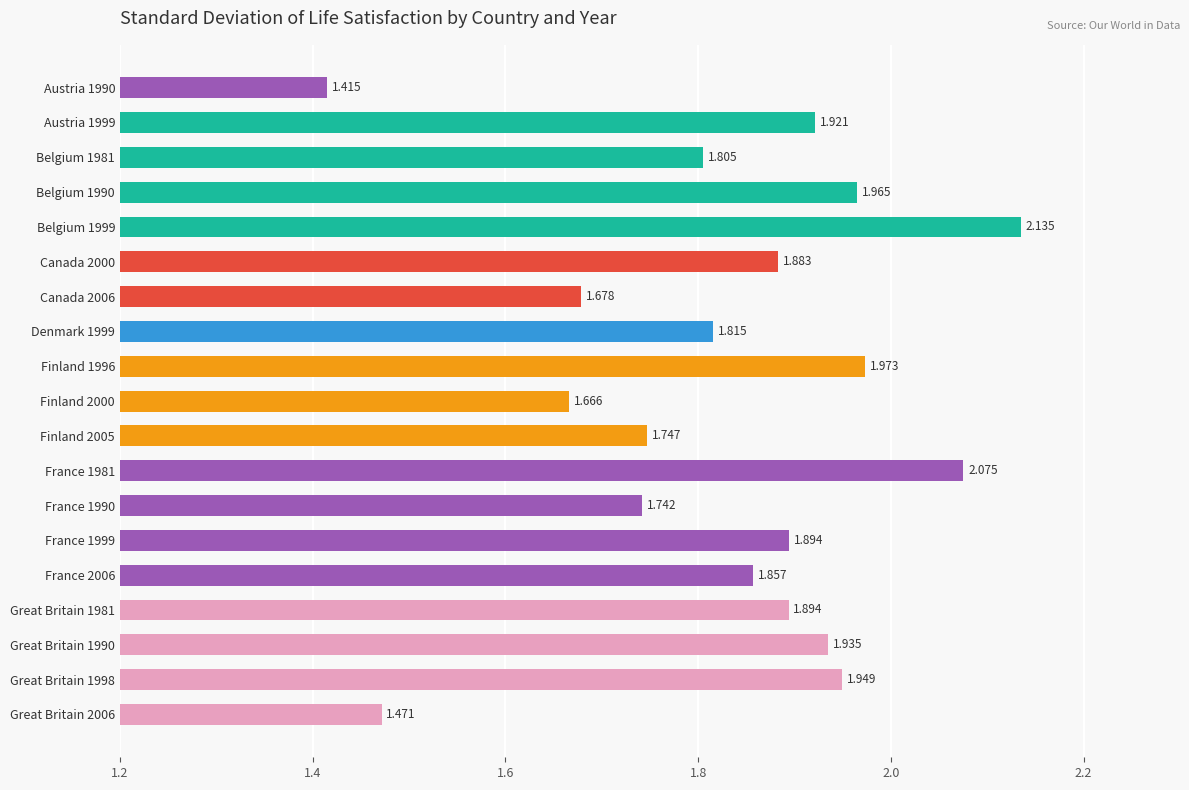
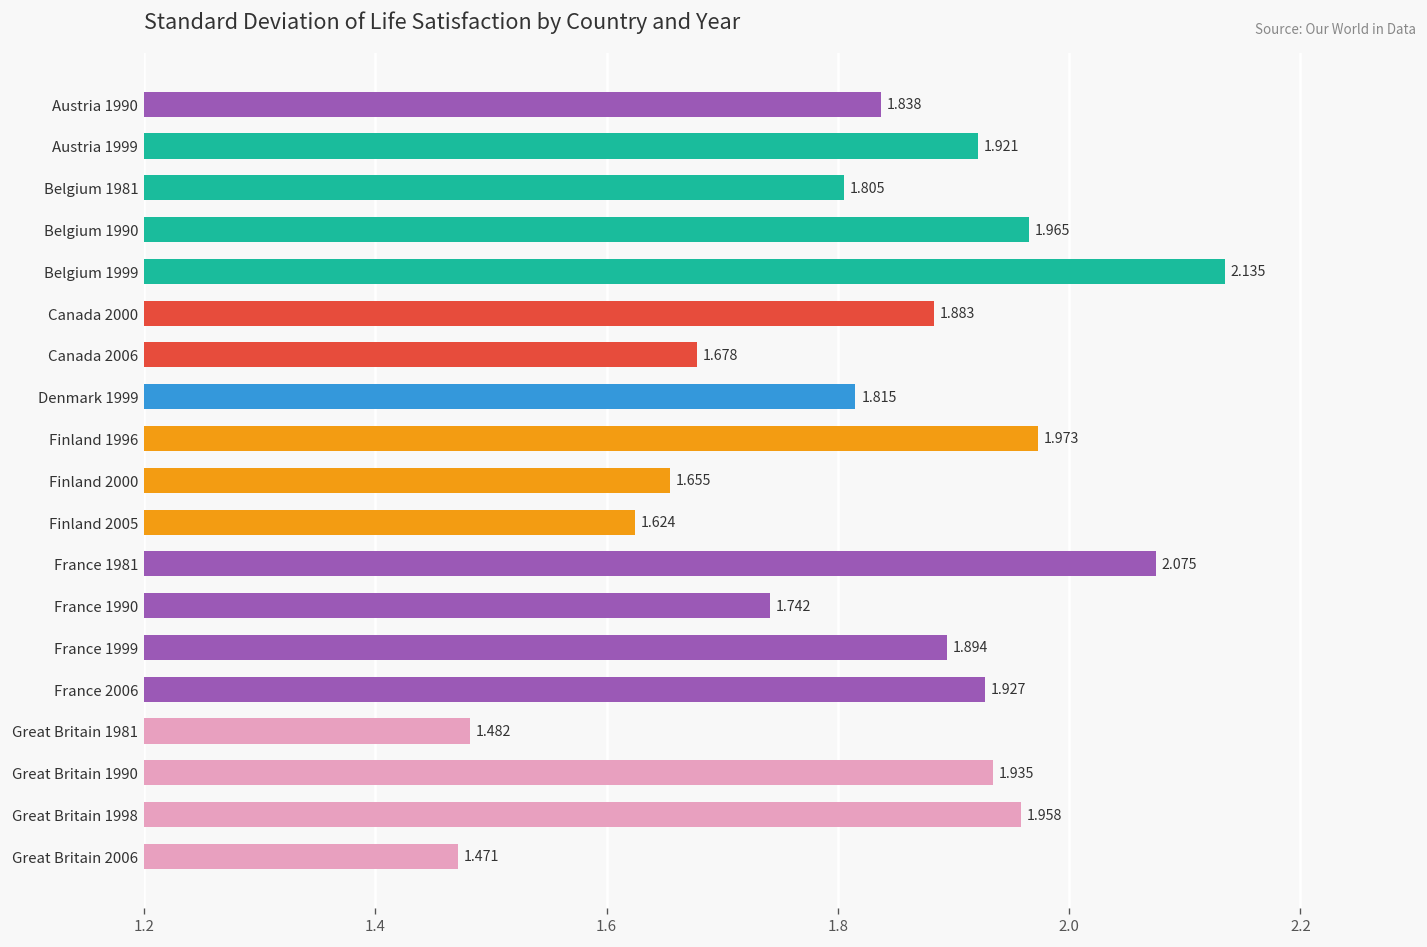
Austria 1990: 1.415 -> 1.838
Finland 2000: 1.666 -> 1.655
Finland 2005: 1.747 -> 1.624
France 2006: 1.857 -> 1.927
Great Britain 1981: 1.894 -> 1.482
Great Britain 1998: 1.949 -> 1.958
